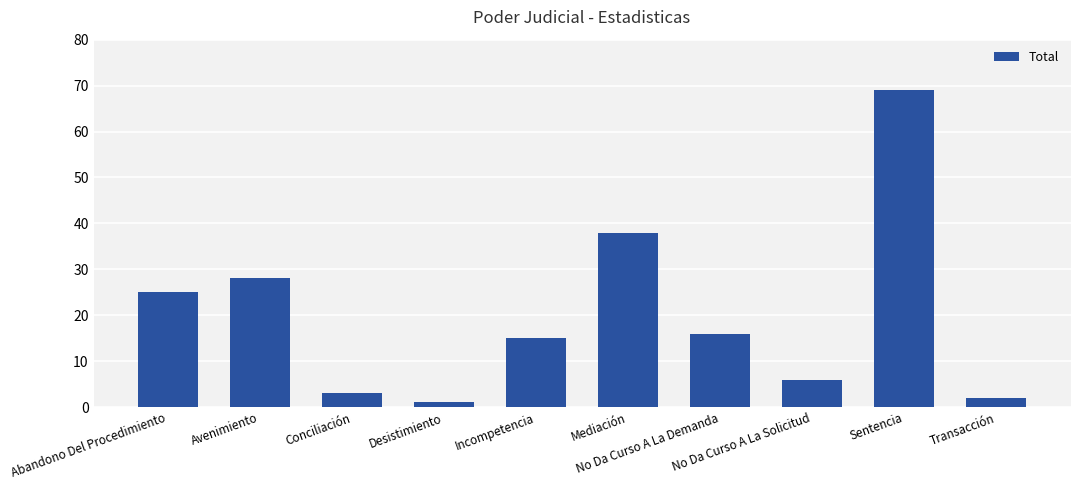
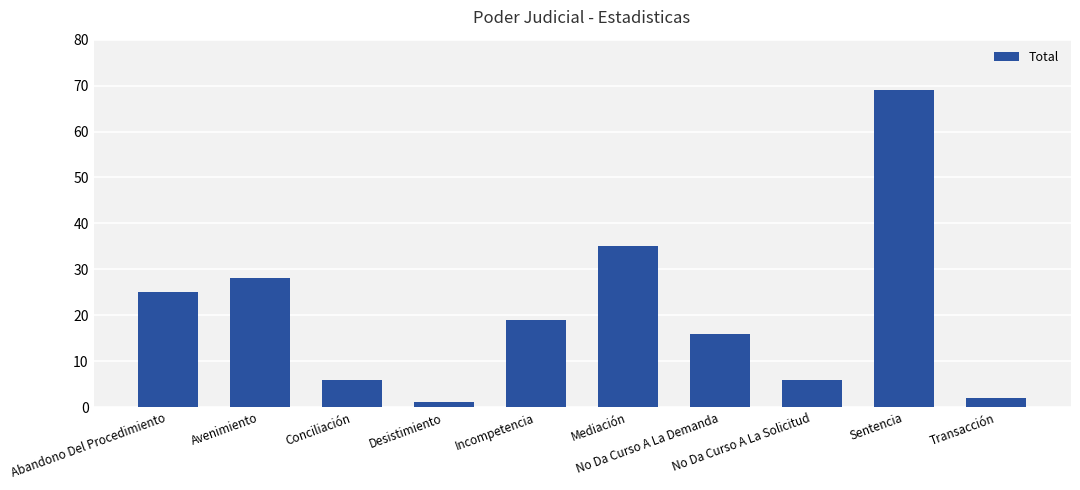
Conciliación: 3 -> 6
Incompetencia: 15 -> 19
Mediación: 38 -> 35
